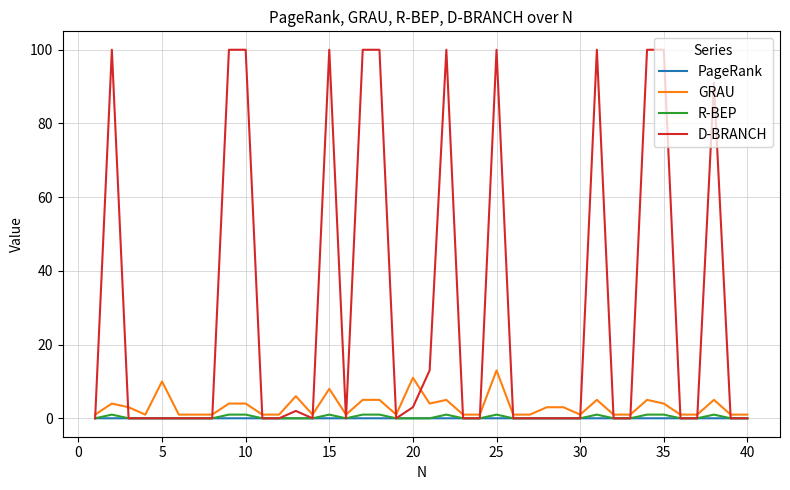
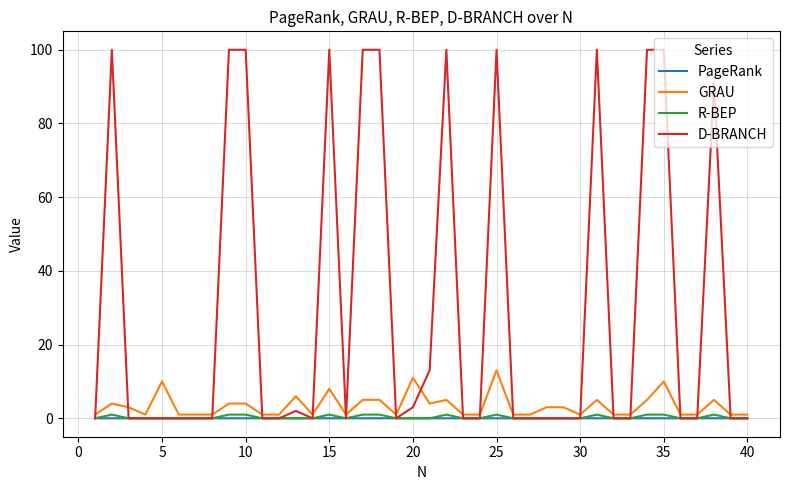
GRAU, 35: 4 -> 10
